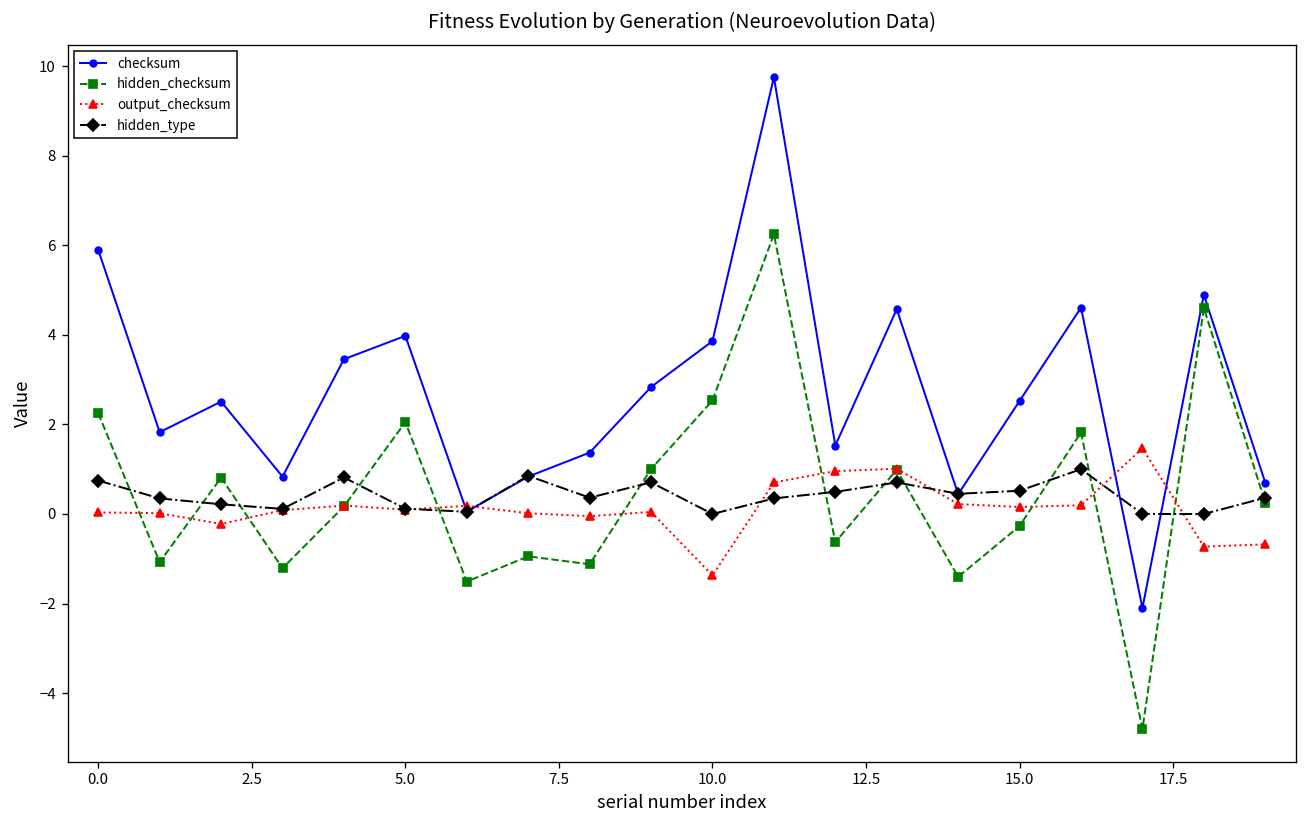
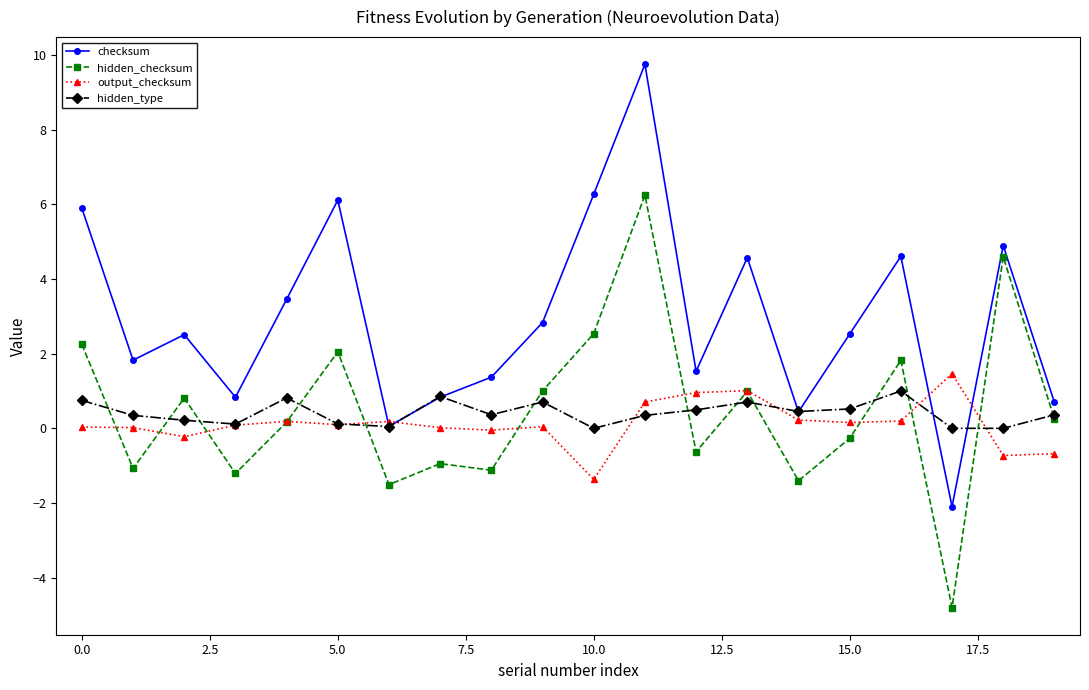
checksum, 5.0: 4.0 -> 6.1
checksum, 10.0: 3.9 -> 6.3
